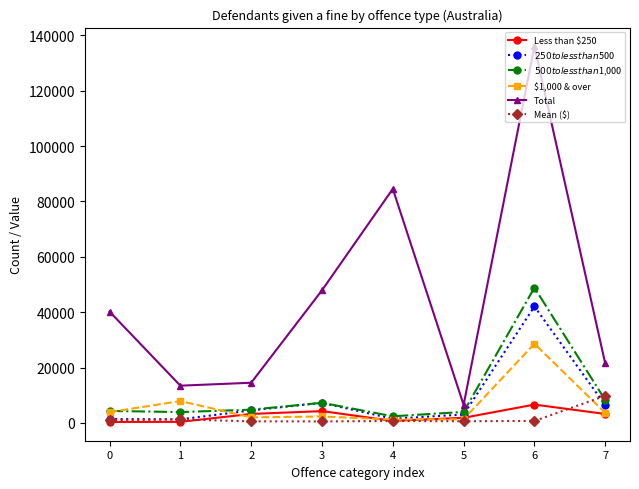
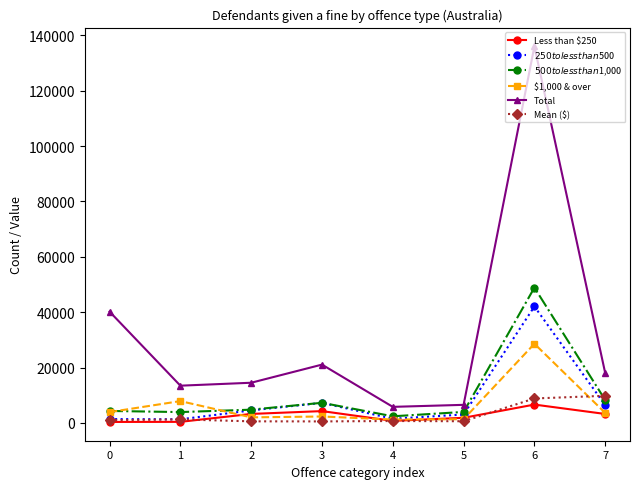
Total, 3: 48000 -> 21000
Total, 4: 85000 -> 6000
Mean ($), 6: 1000 -> 9000
Total, 7: 21000 -> 18000
